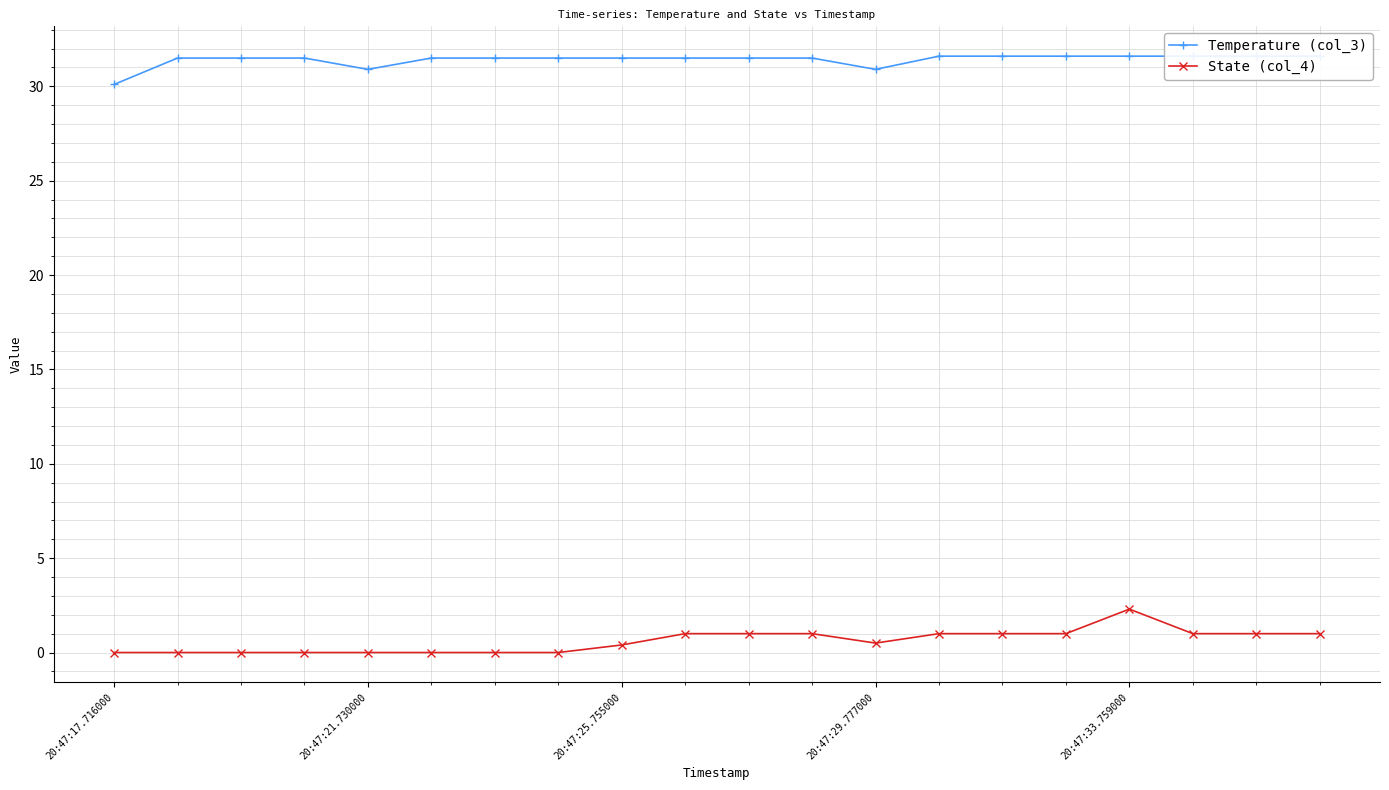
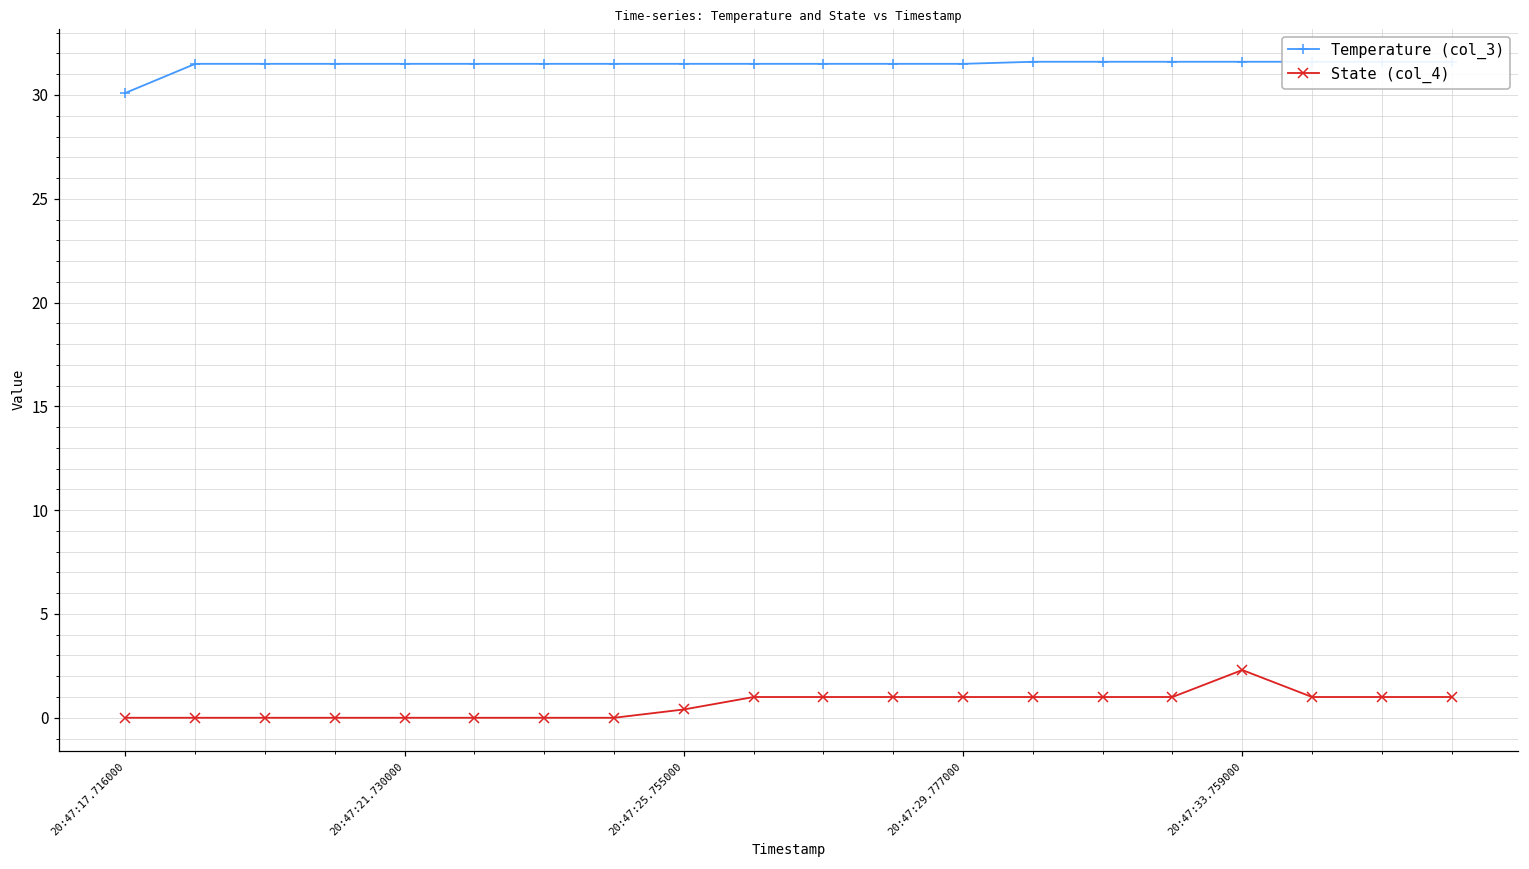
Temperature (col_3), 20:47:21.730000: 30.9 -> 31.5
Temperature (col_3), 20:47:29.777000: 30.9 -> 31.5
State (col_4), 20:47:29.777000: 0.5 -> 1.0
